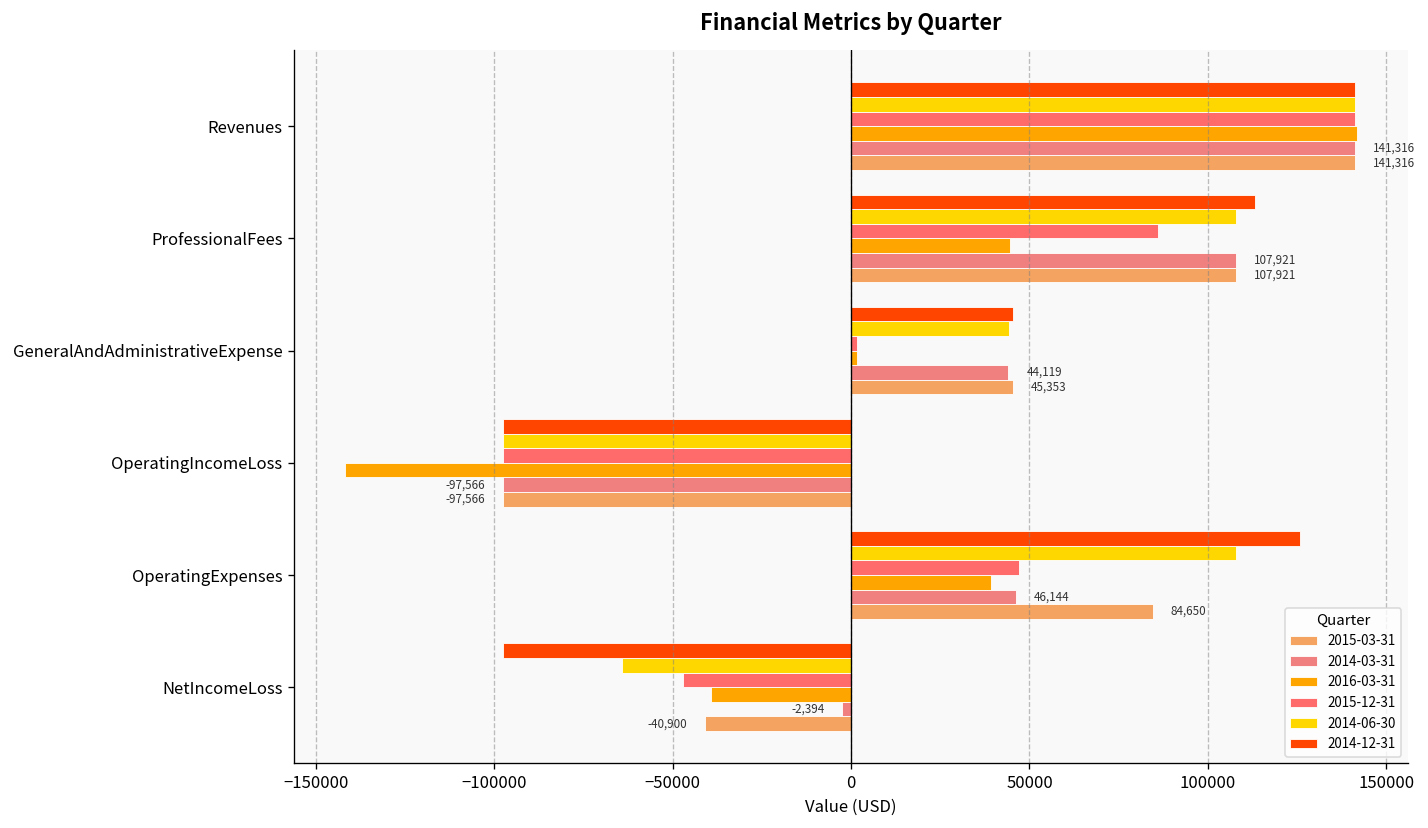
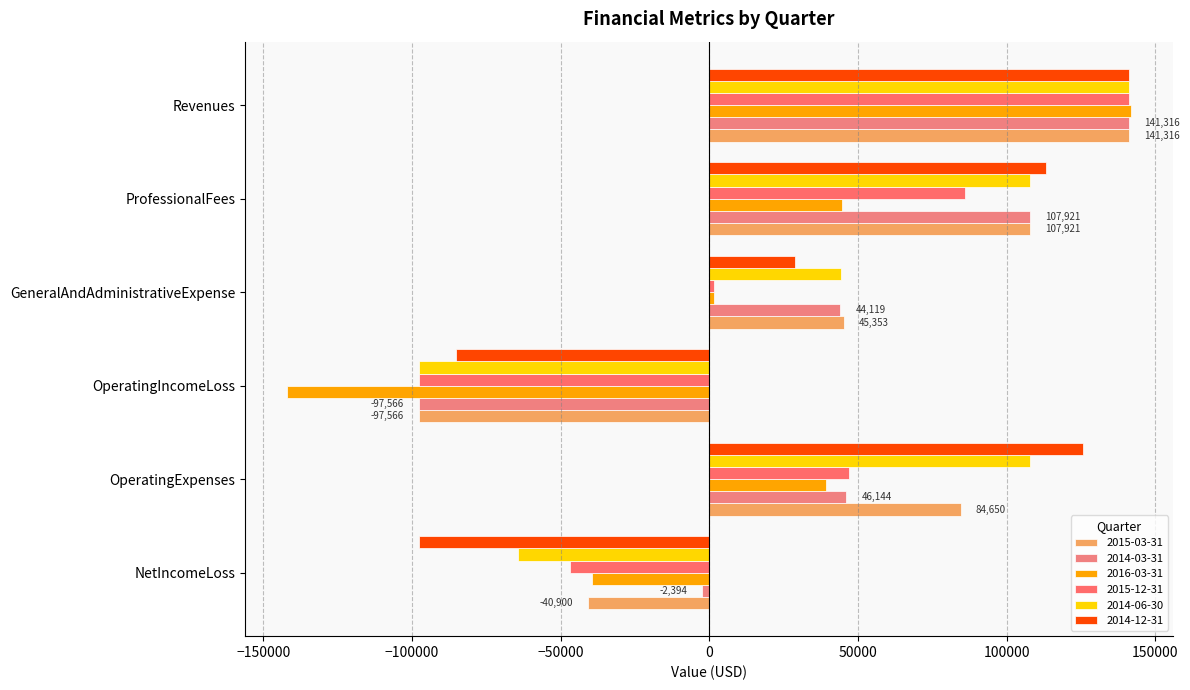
2014-12-31, GeneralAndAdministrativeExpense: 45000 -> 29000
2014-12-31, OperatingIncomeLoss: -98000 -> -85000
